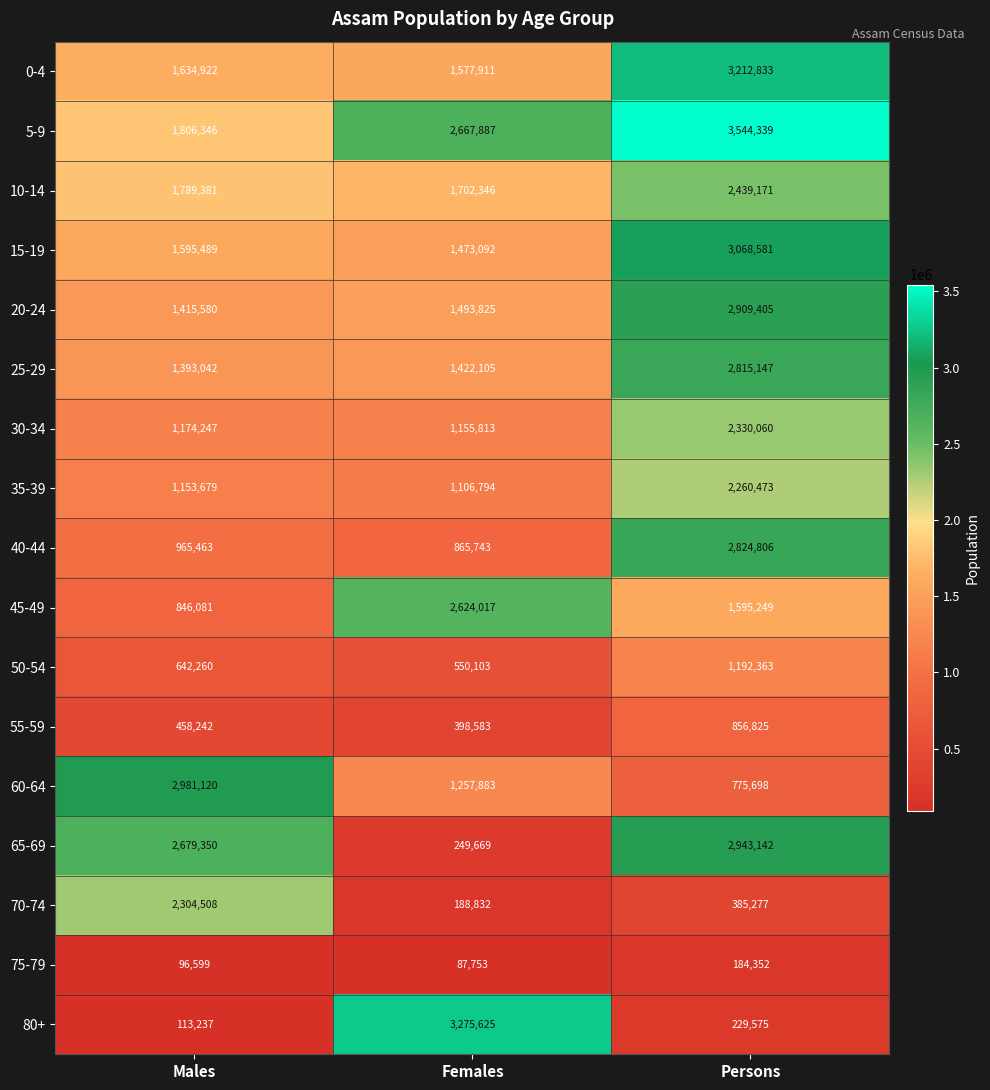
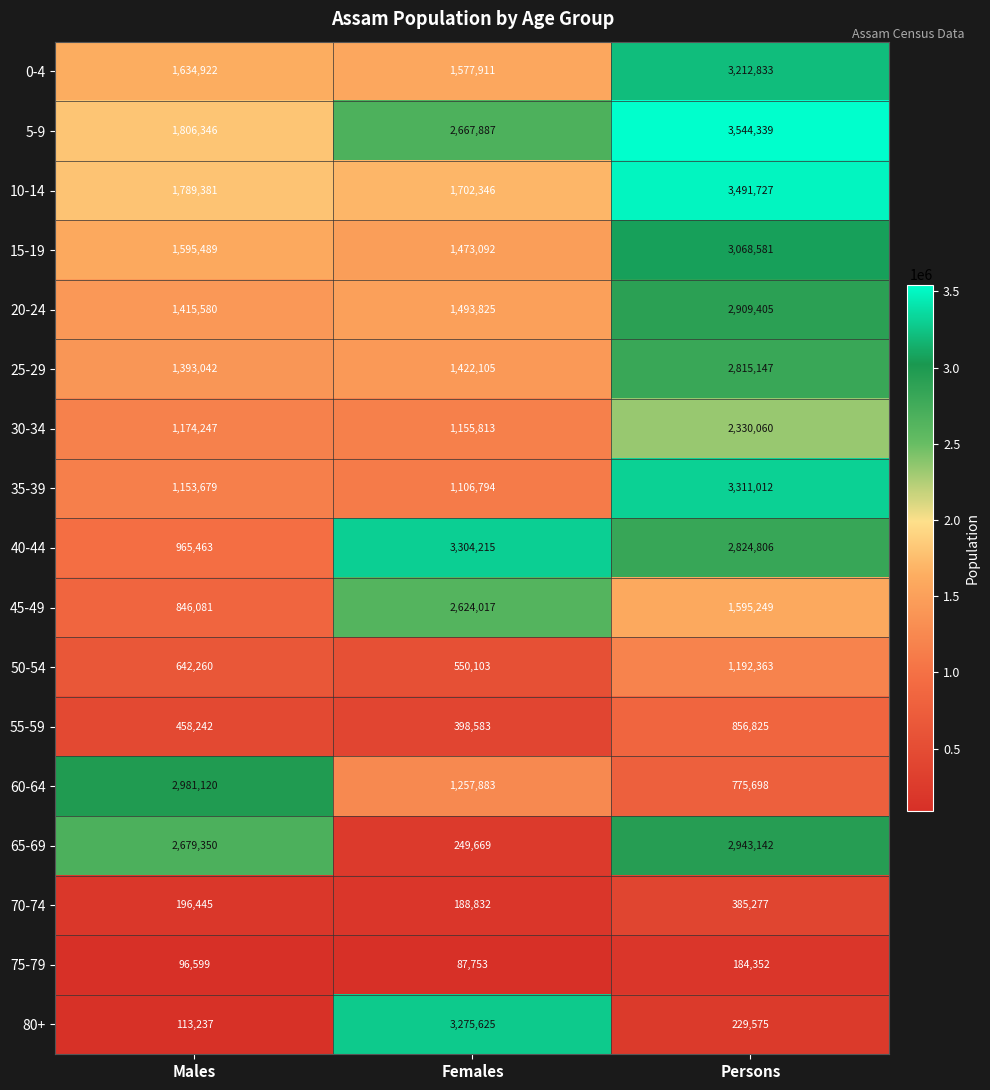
10-14, Persons: 2,439,171 -> 3,491,727
35-39, Persons: 2,260,473 -> 3,311,012
40-44, Females: 865,743 -> 3,304,215
70-74, Males: 2,304,508 -> 196,445
